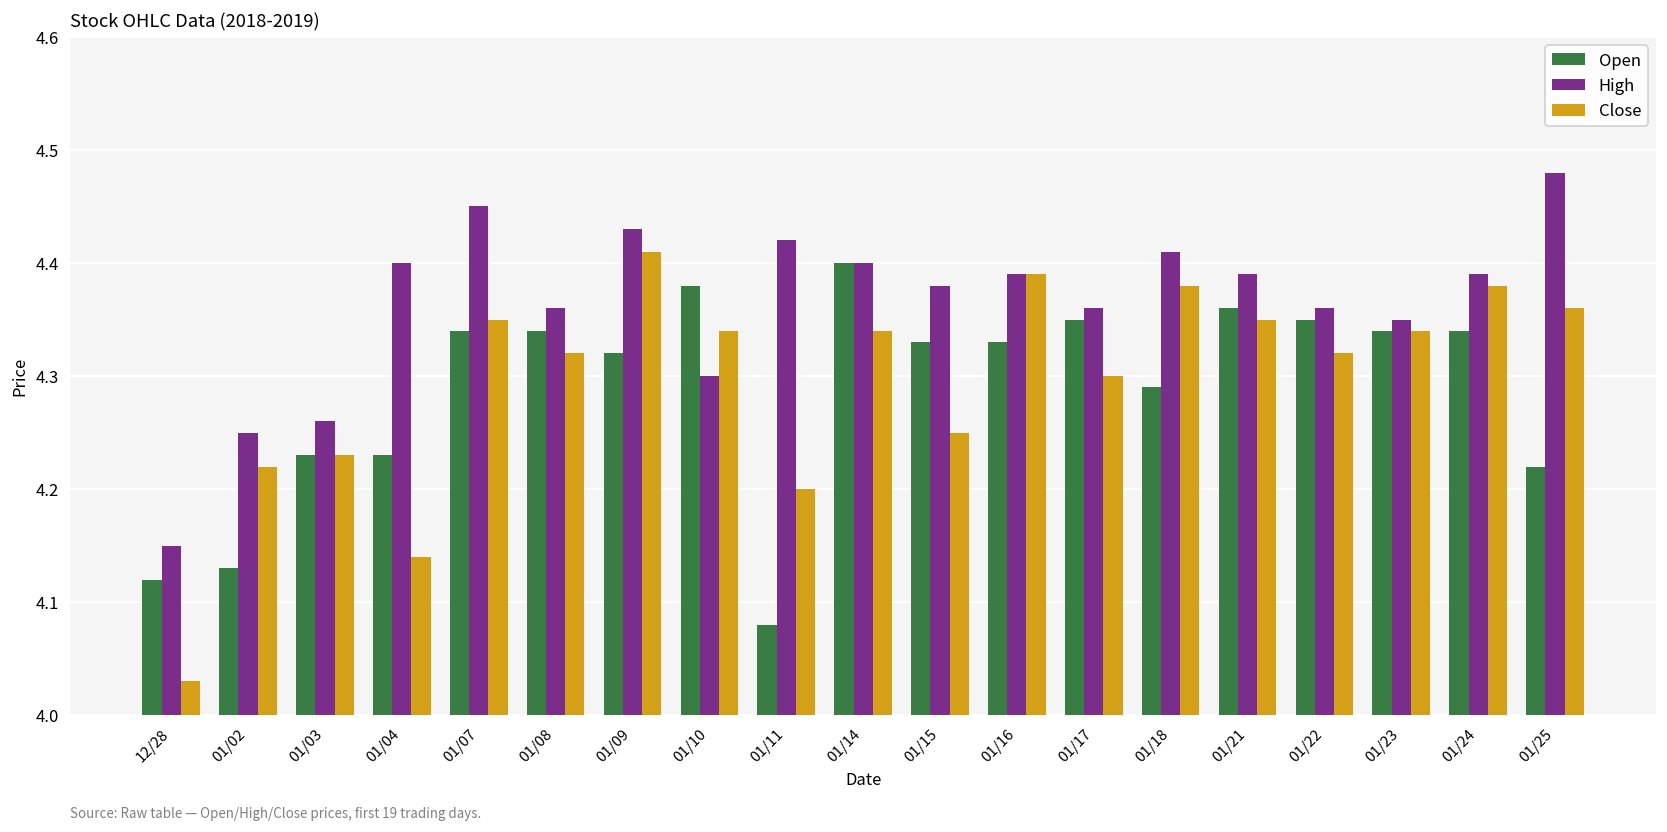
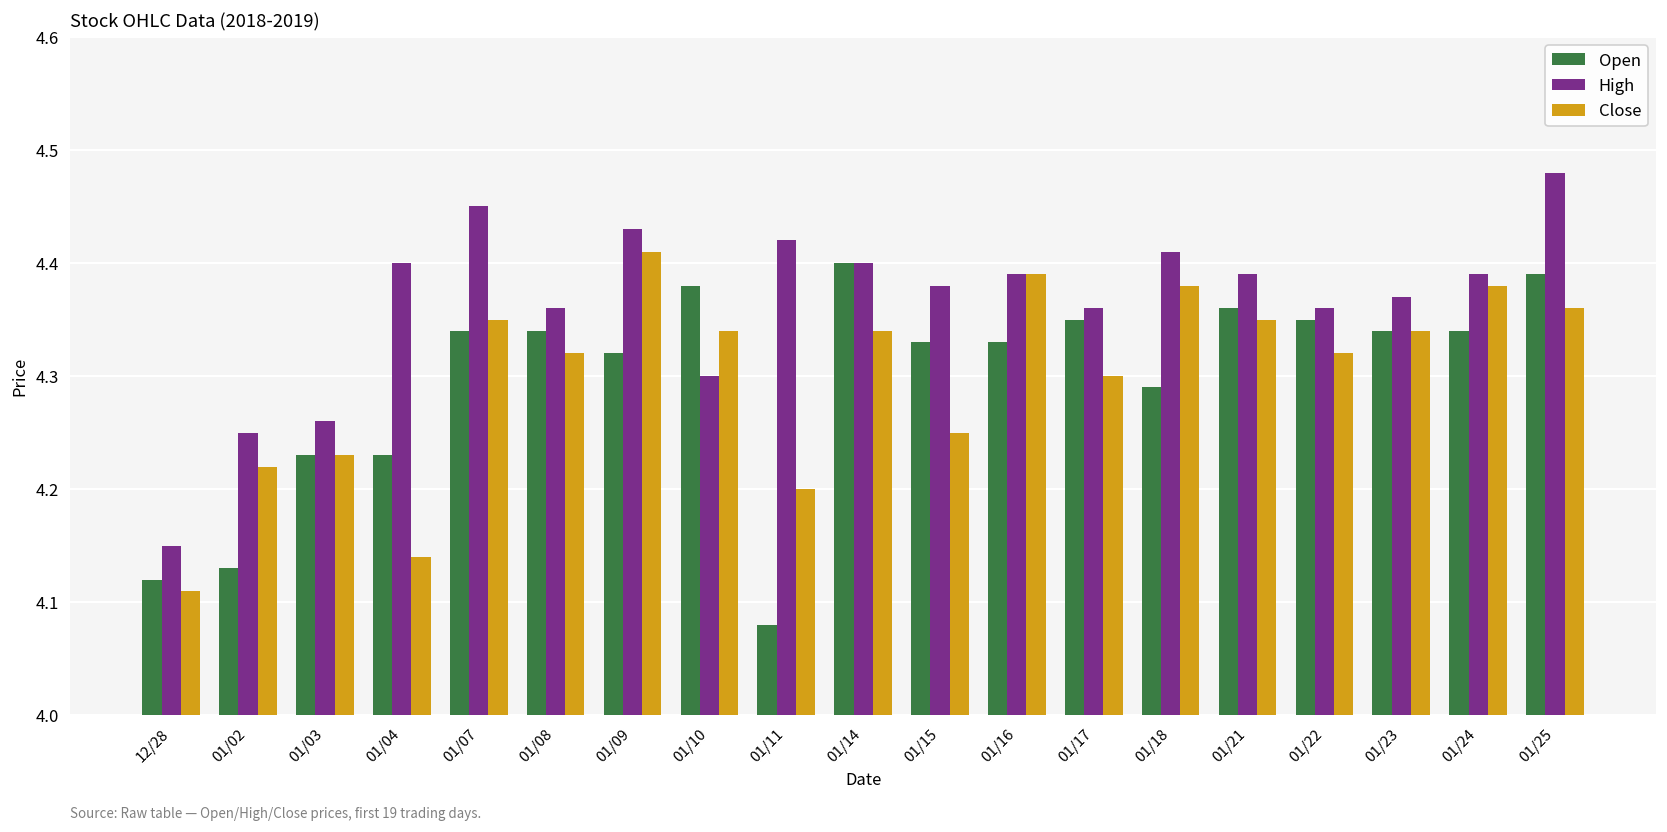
Close, 12/28: 4.03 -> 4.11
High, 01/23: 4.35 -> 4.37
Open, 01/25: 4.22 -> 4.39
